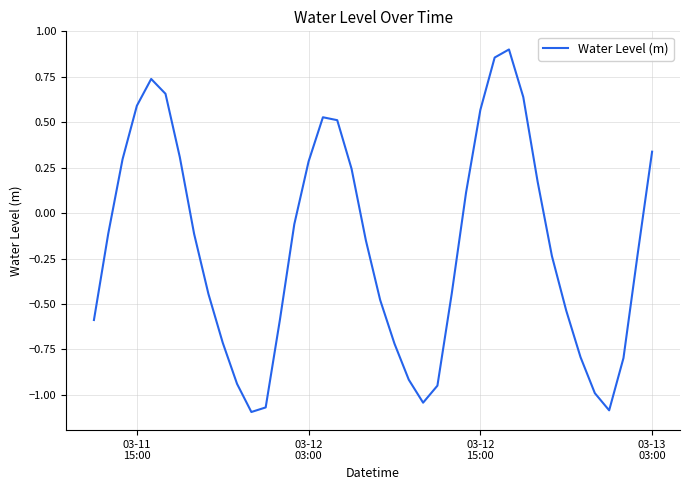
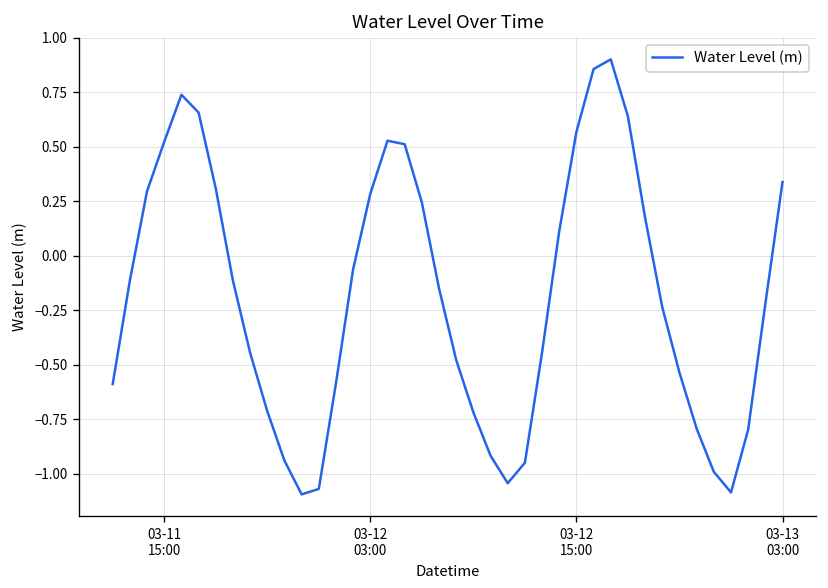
03-11 15:00: 0.59 -> 0.52
